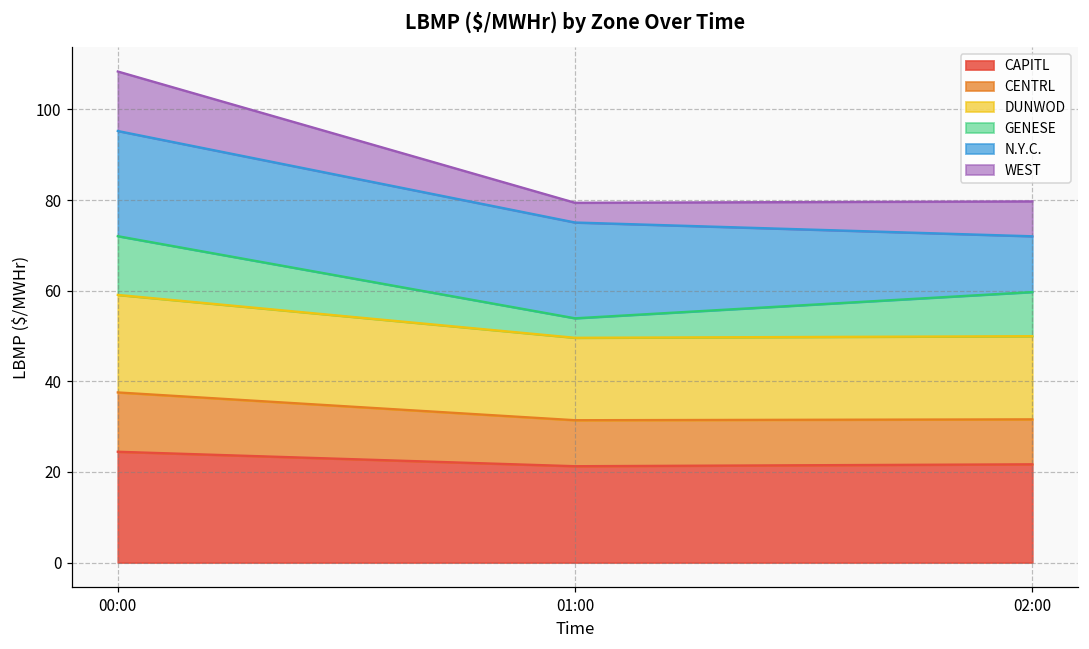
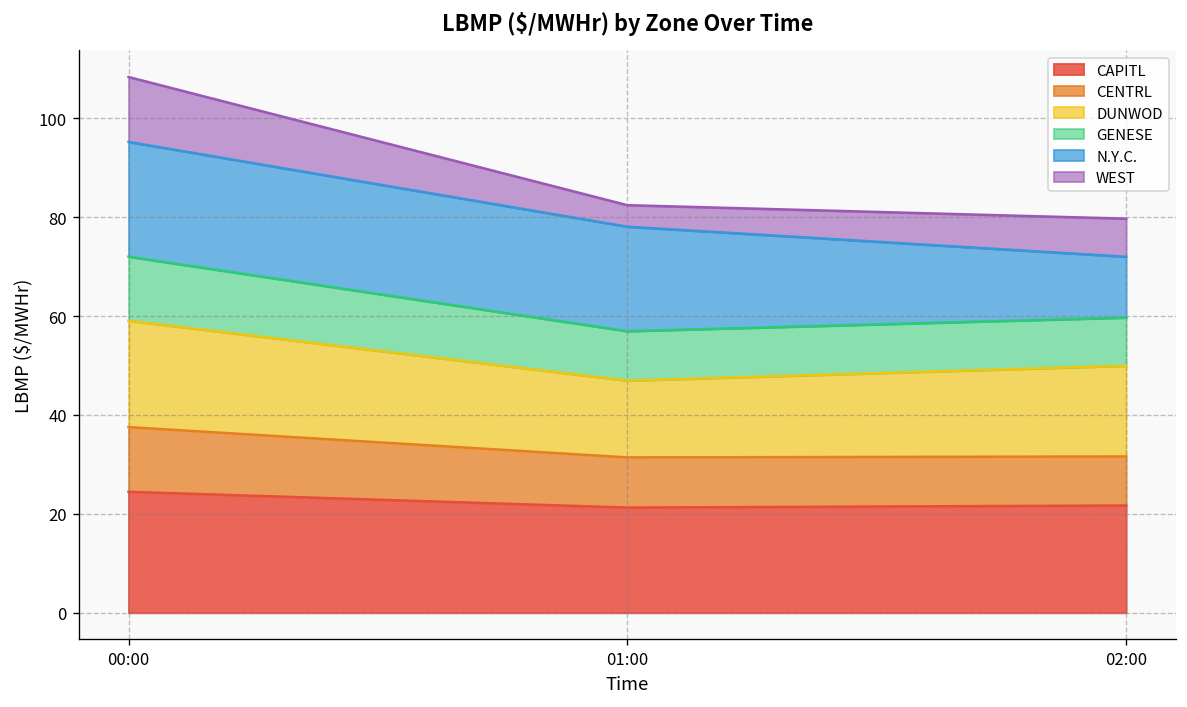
DUNWOD, 01:00: 18 -> 16
GENESE, 01:00: 4 -> 10
